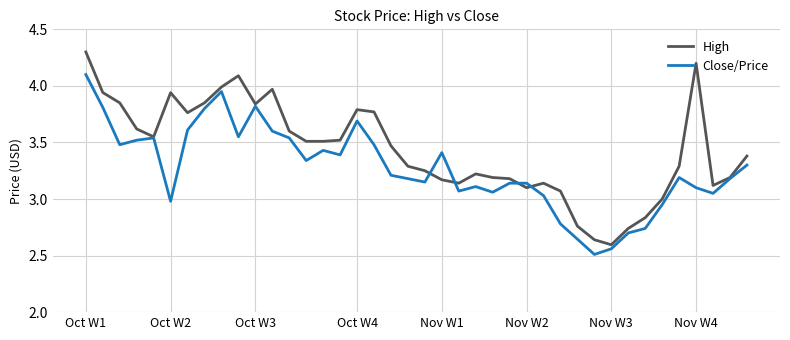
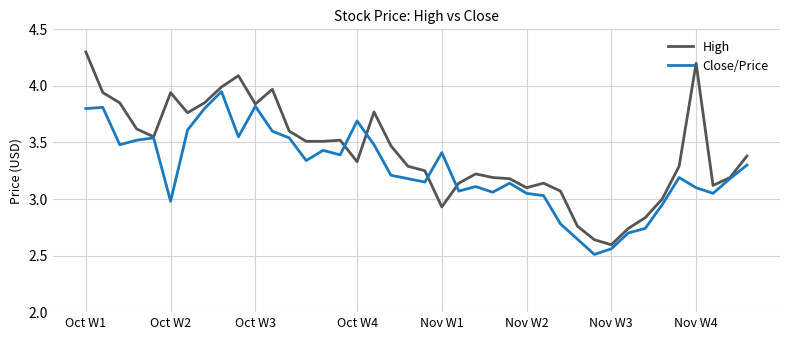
Close/Price, Oct W1: 4.1 -> 3.8
High, Oct W4: 3.79 -> 3.33
High, Nov W1: 3.17 -> 2.93
Close/Price, Nov W2: 3.14 -> 3.05
